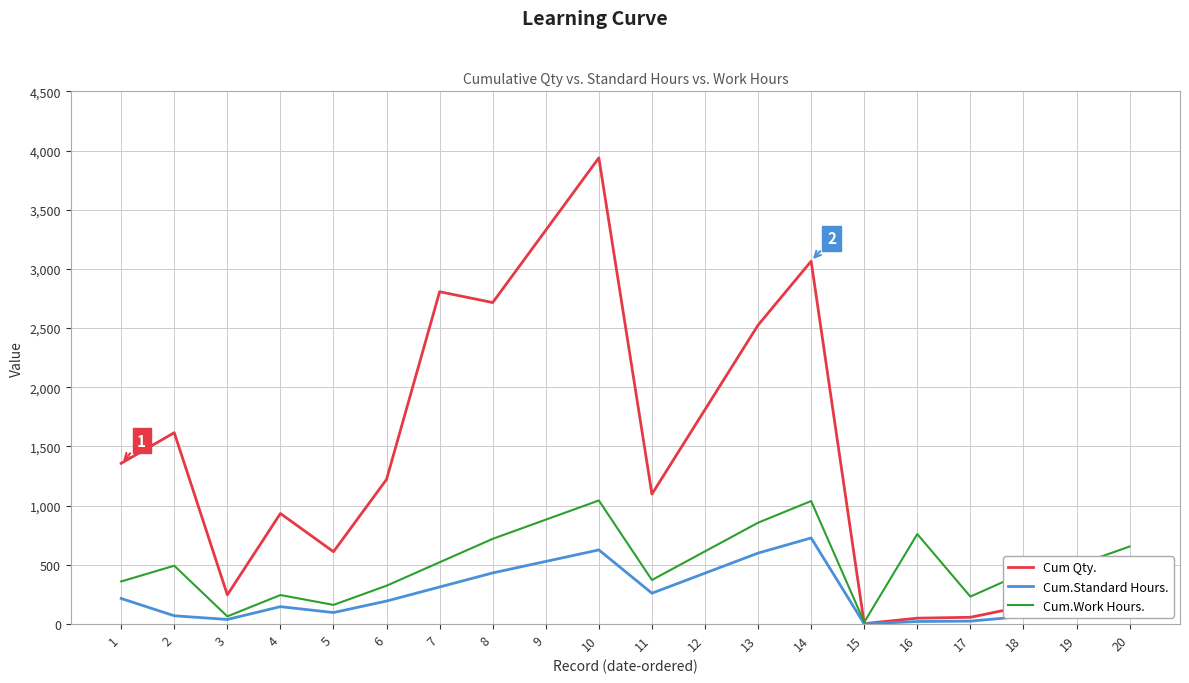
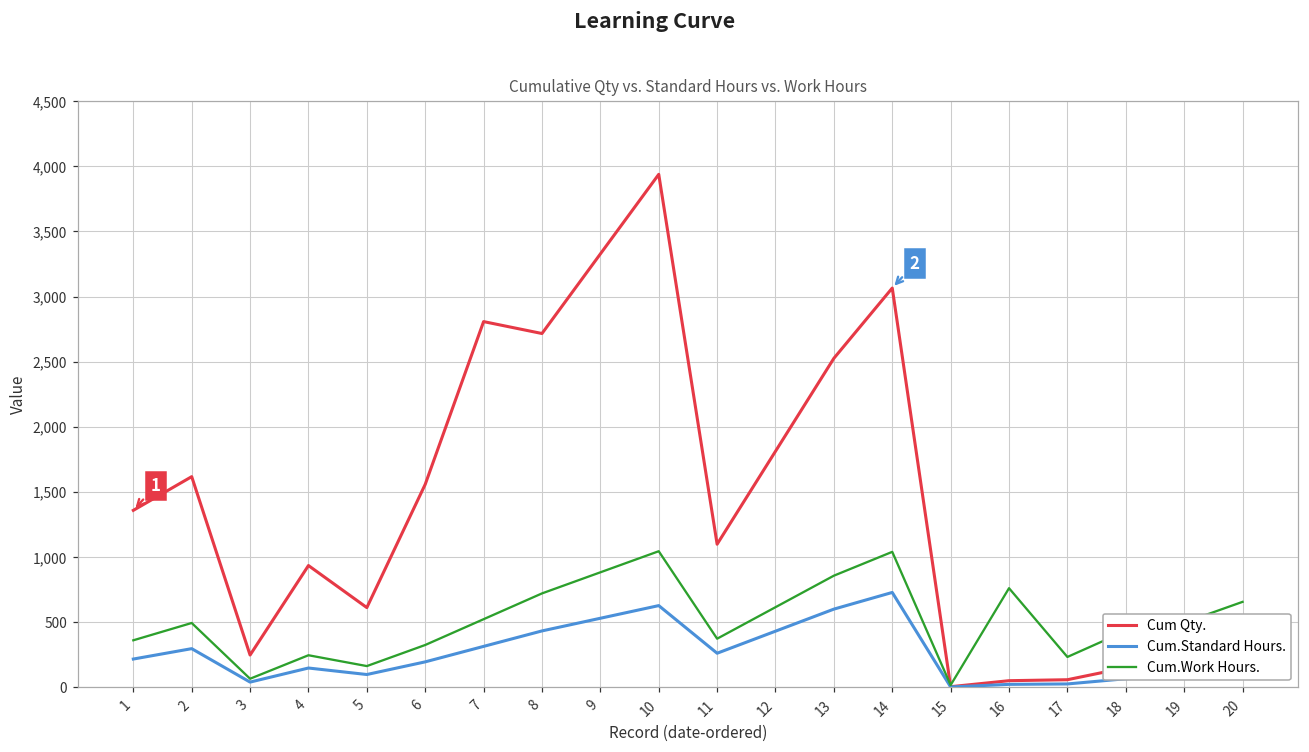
Cum.Standard Hours., 2: 70 -> 300
Cum Qty., 6: 1,220 -> 1,560
